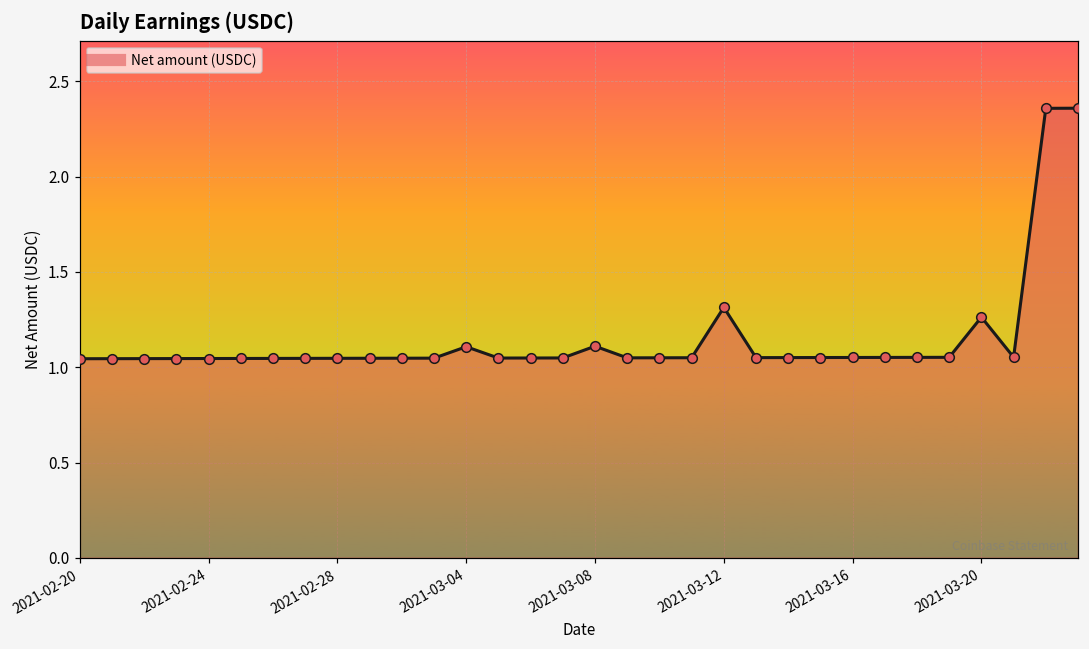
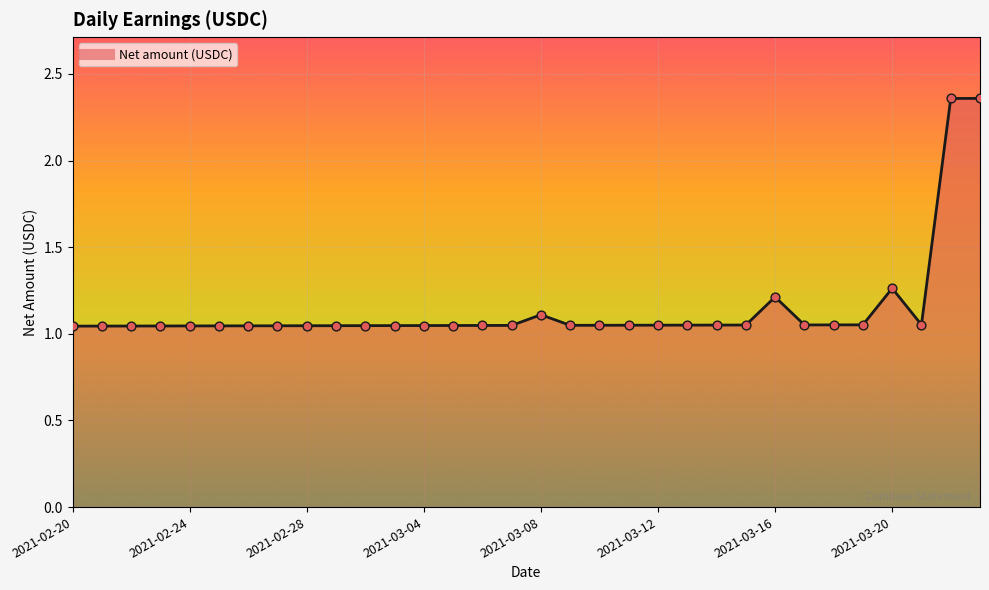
2021-03-04: 1.11 -> 1.05
2021-03-12: 1.31 -> 1.05
2021-03-16: 1.05 -> 1.21
